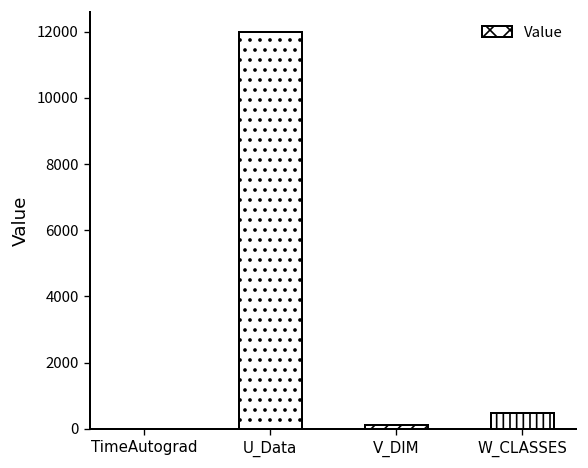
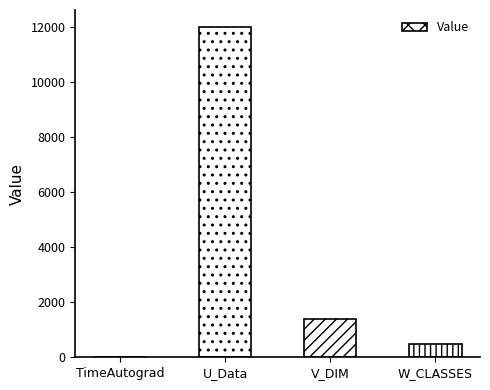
V_DIM: 100 -> 1400
